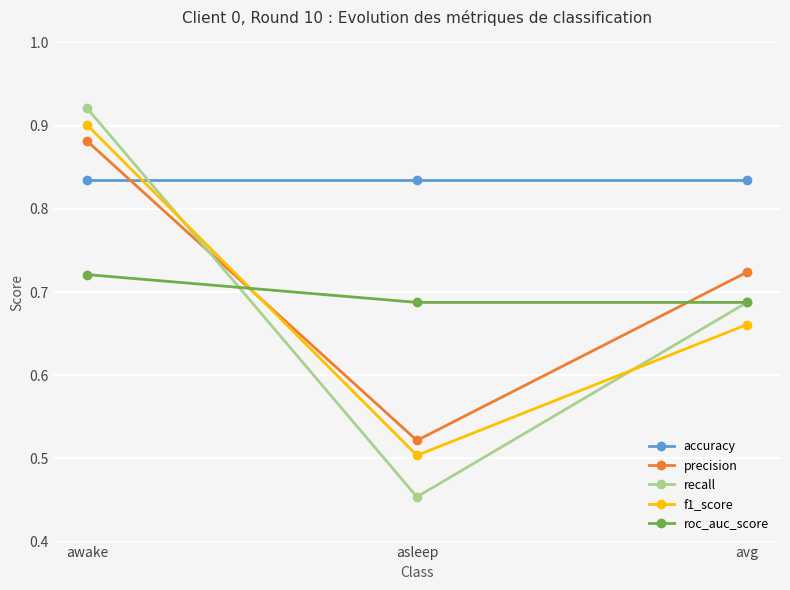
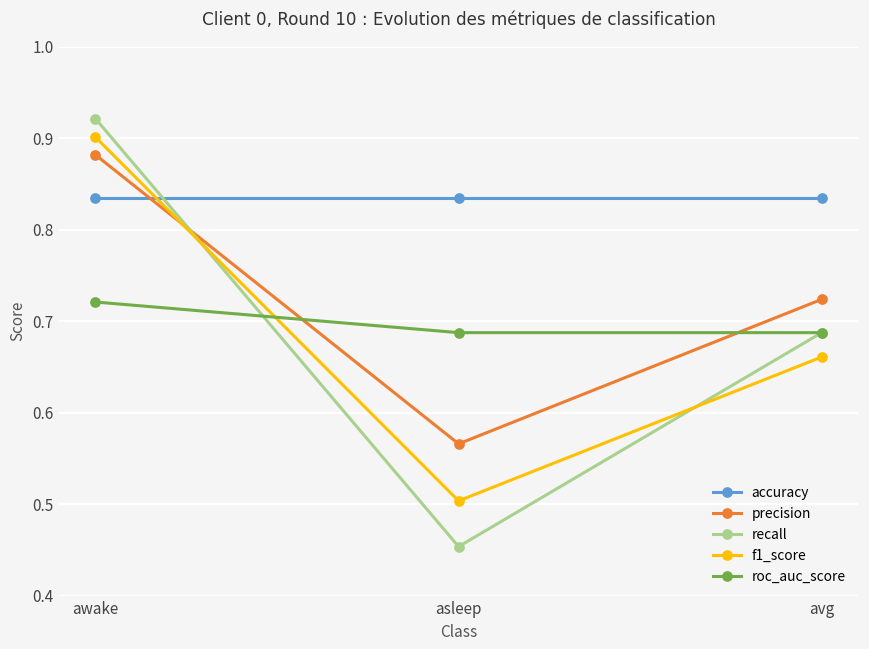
precision, asleep: 0.52 -> 0.57
